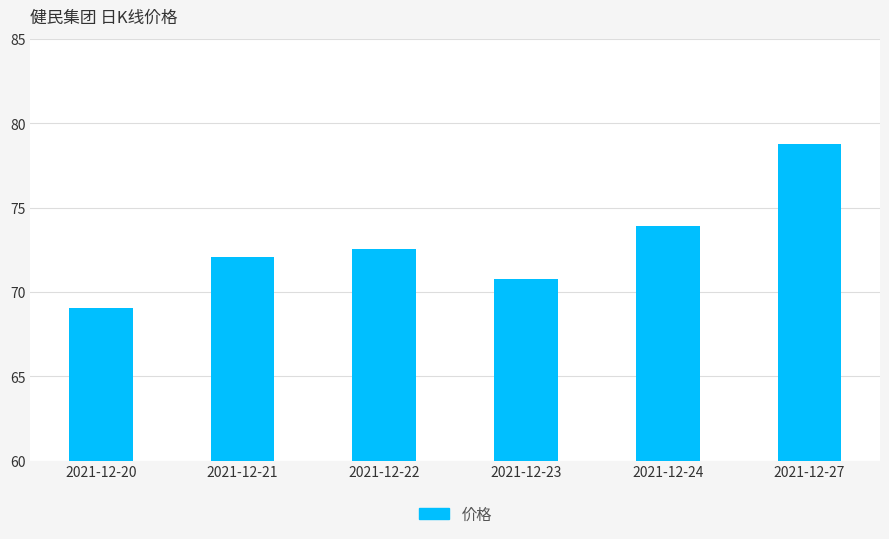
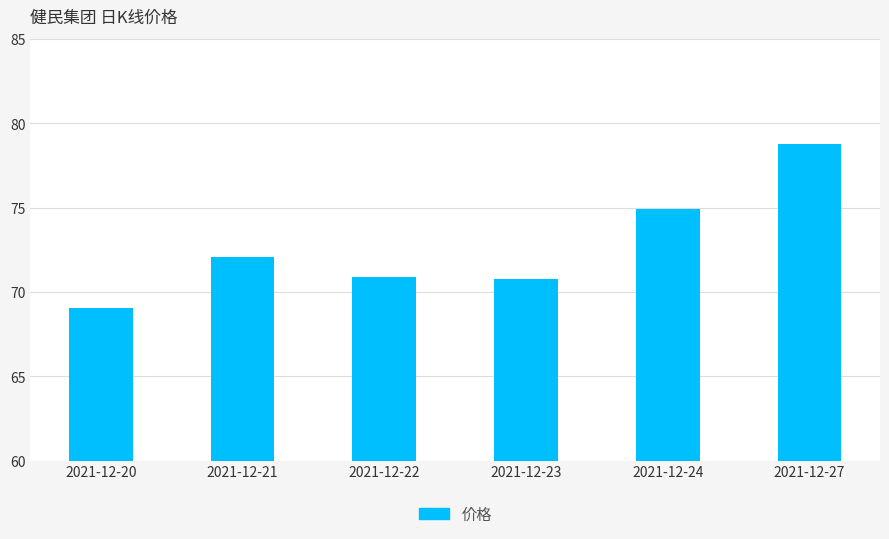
2021-12-22: 72.6 -> 70.9
2021-12-24: 73.9 -> 74.9
